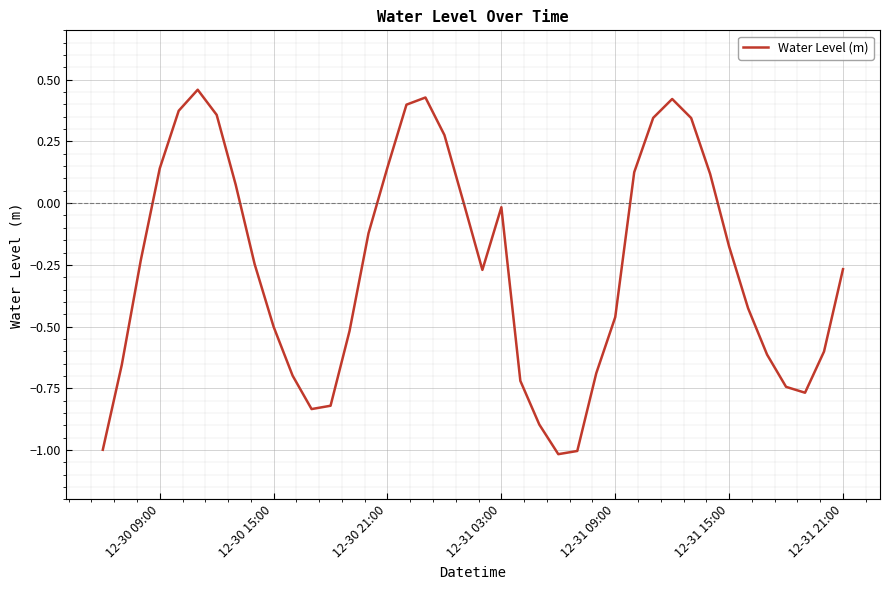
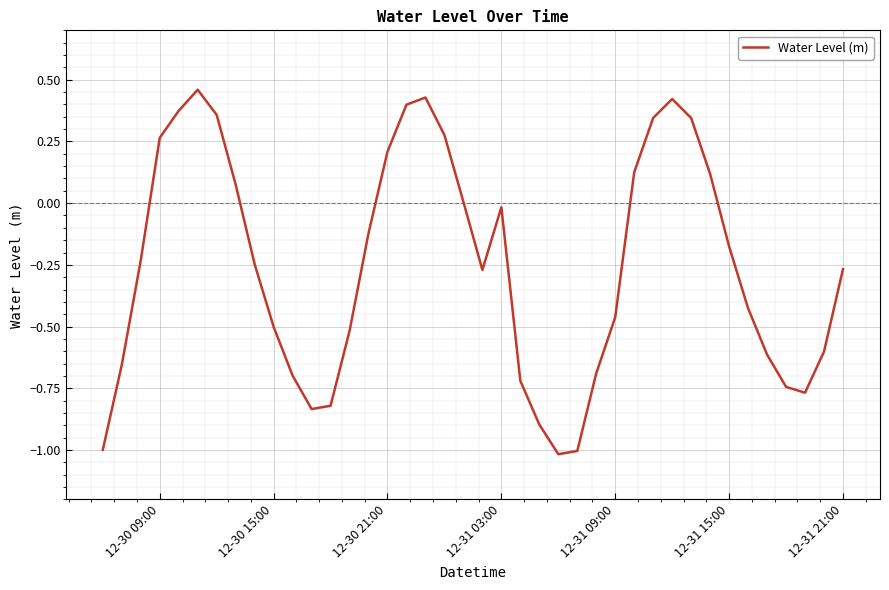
12-30 09:00: 0.14 -> 0.26
12-30 21:00: 0.14 -> 0.21
